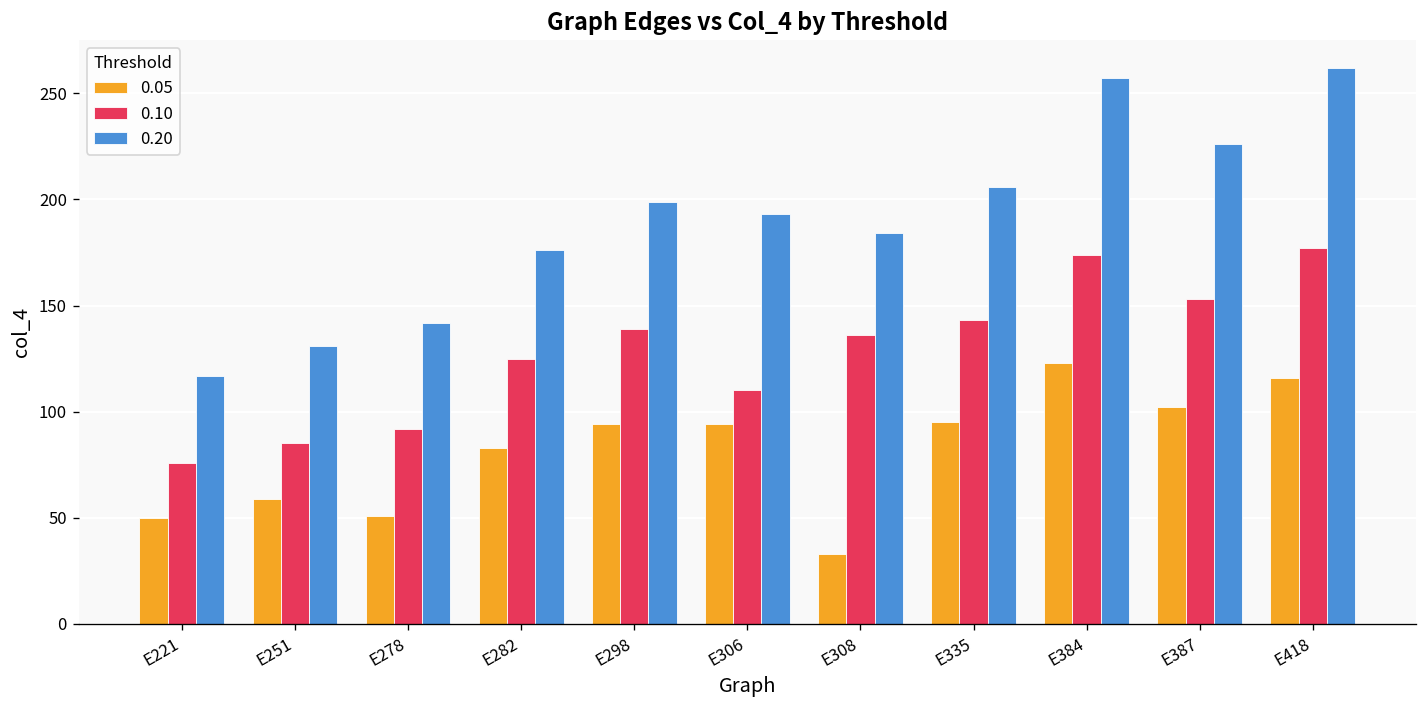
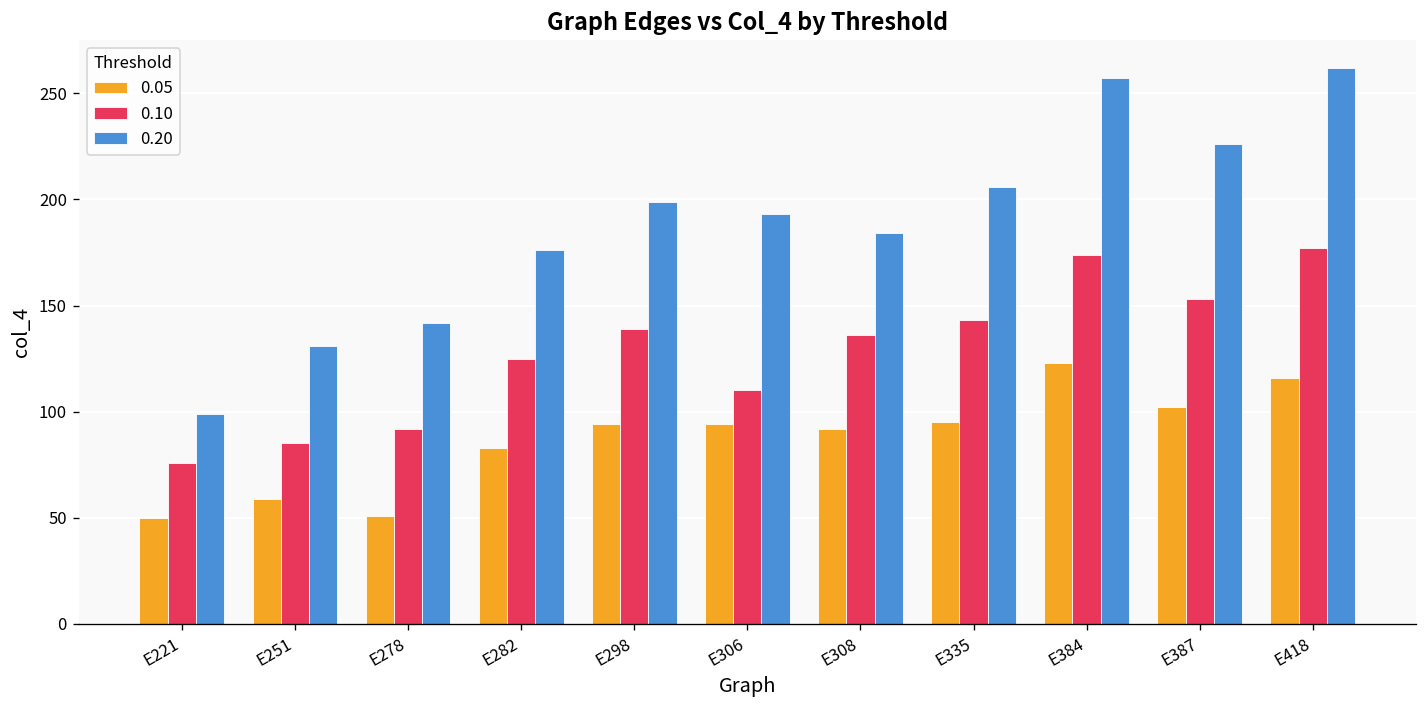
0.20, E221: 117 -> 99
0.05, E308: 33 -> 92
